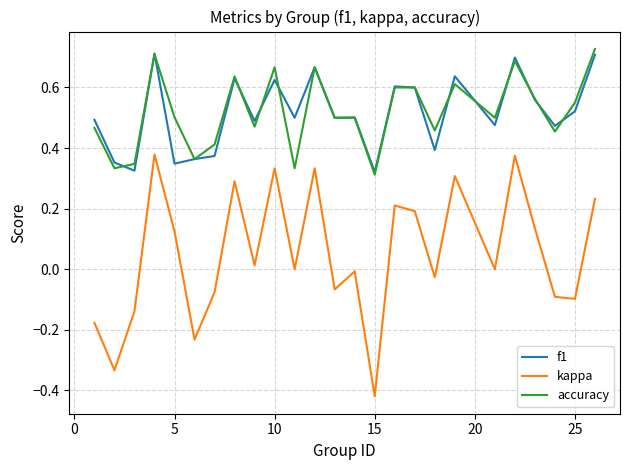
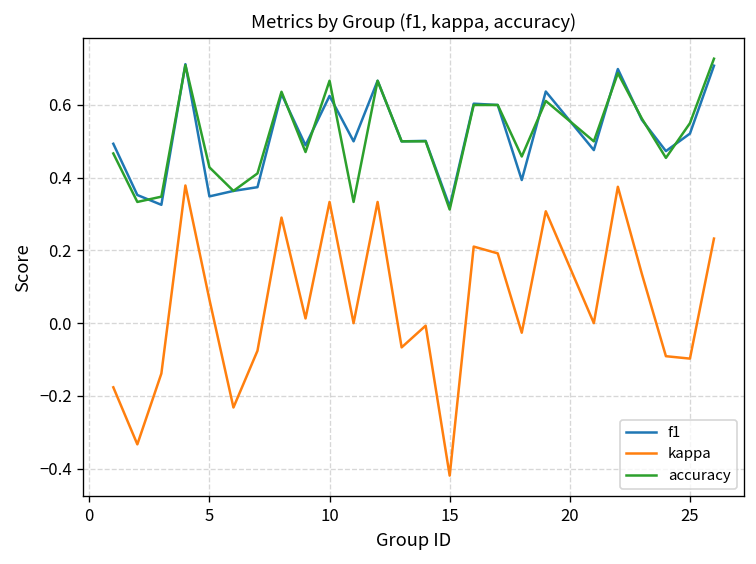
kappa, 5: 0.13 -> 0.07
accuracy, 5: 0.50 -> 0.43
